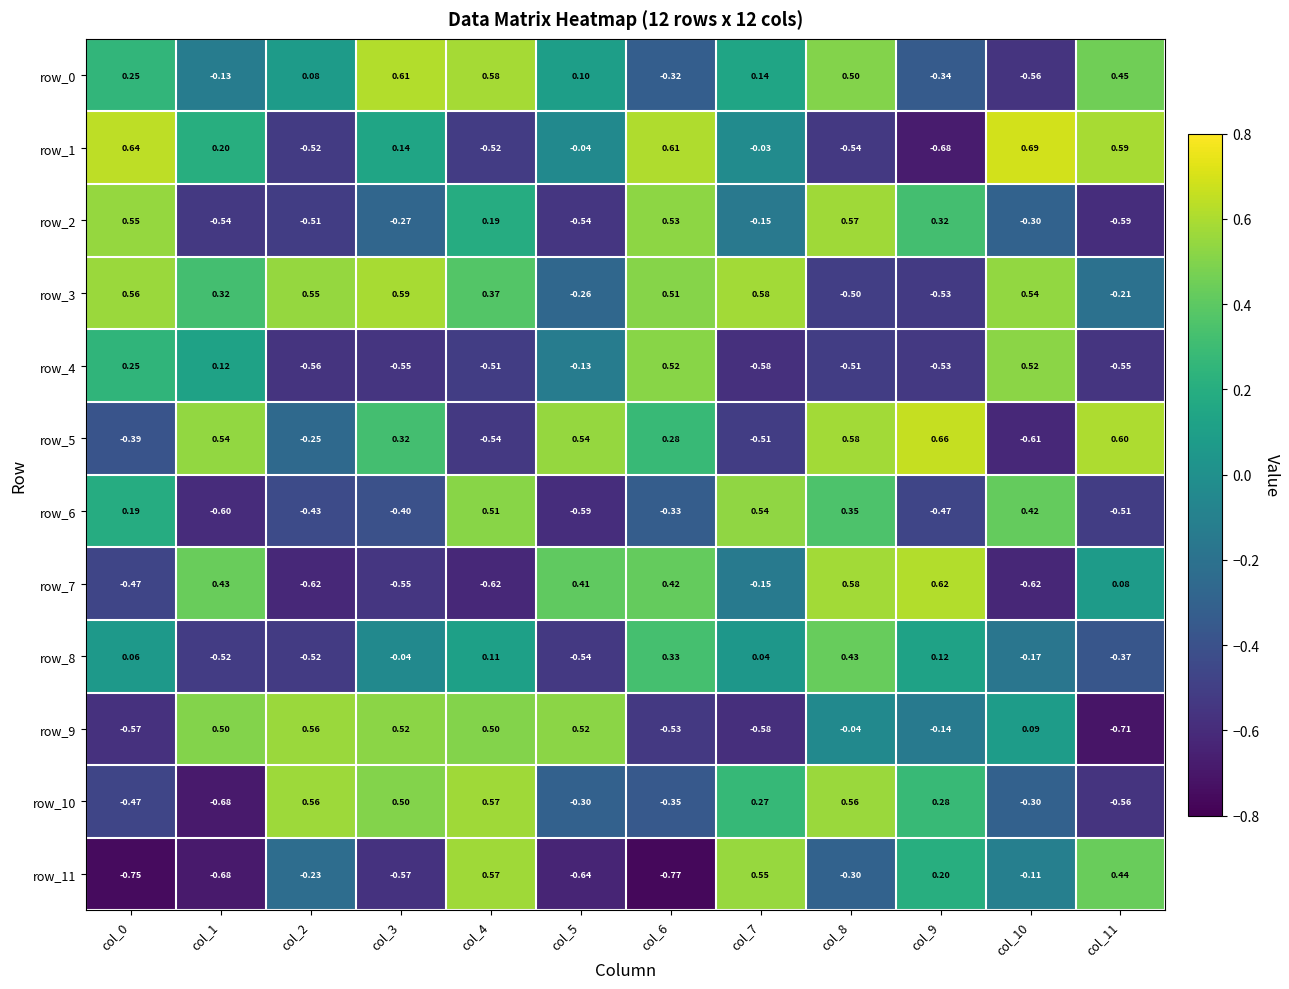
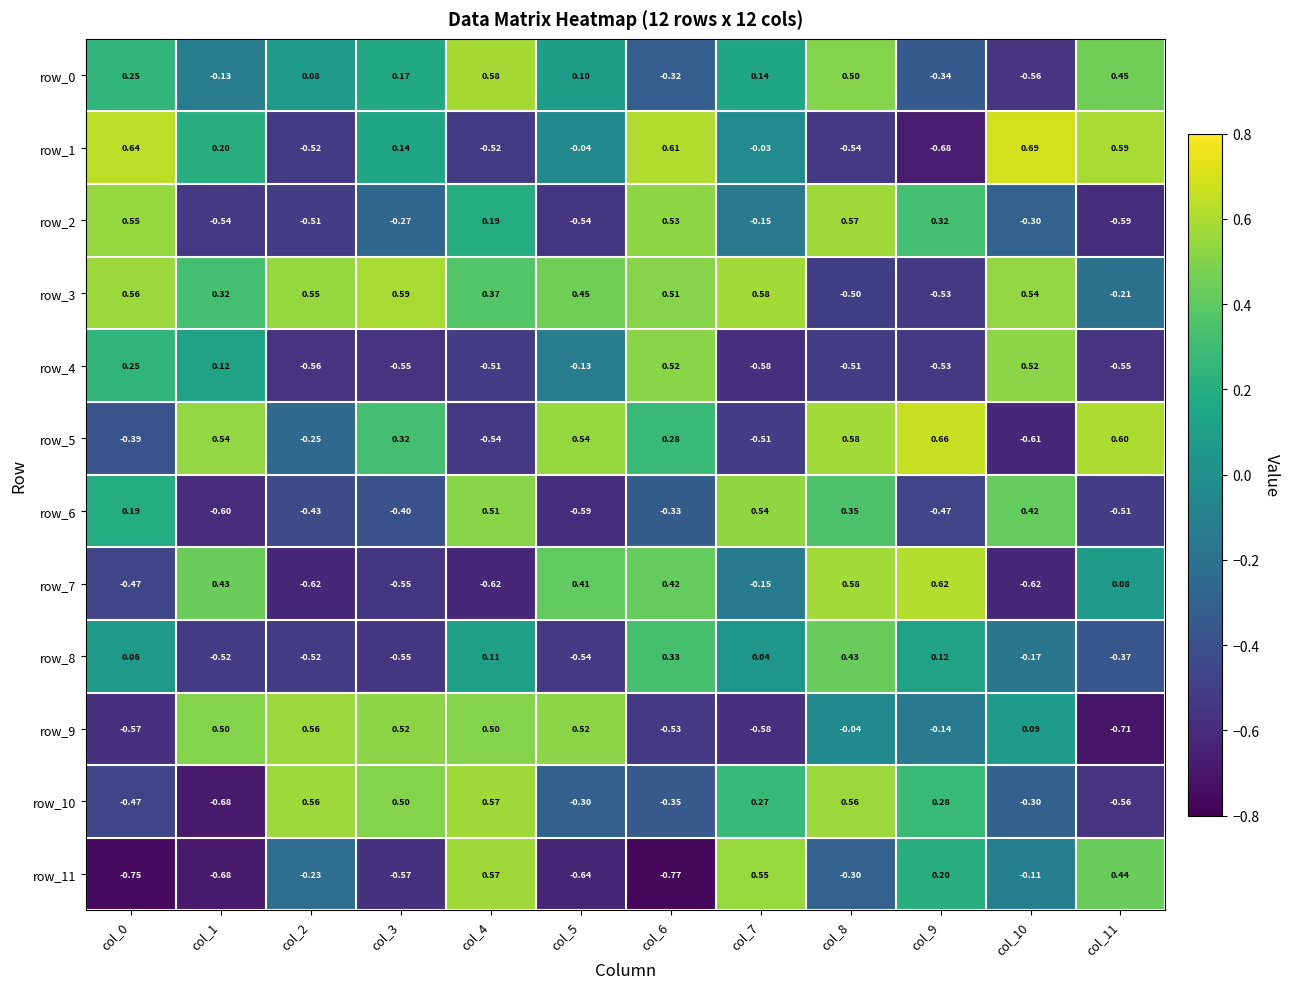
row_0, col_3: 0.61 -> 0.17
row_3, col_5: -0.26 -> 0.45
row_8, col_3: -0.04 -> -0.55
